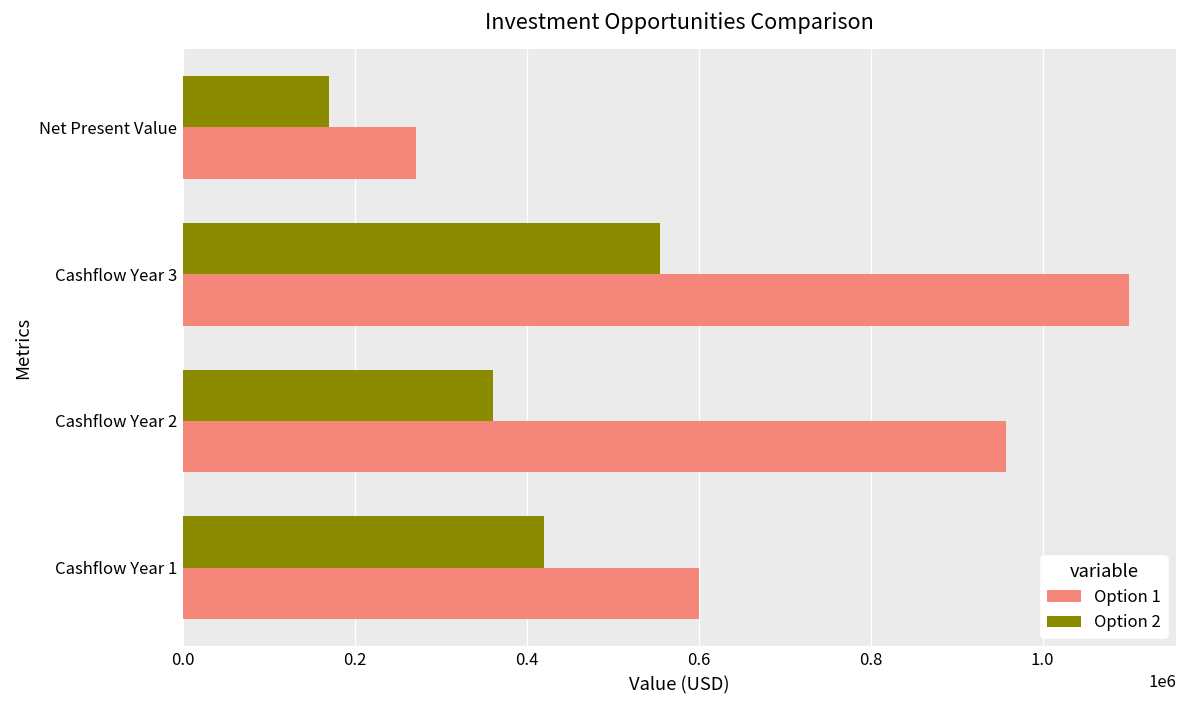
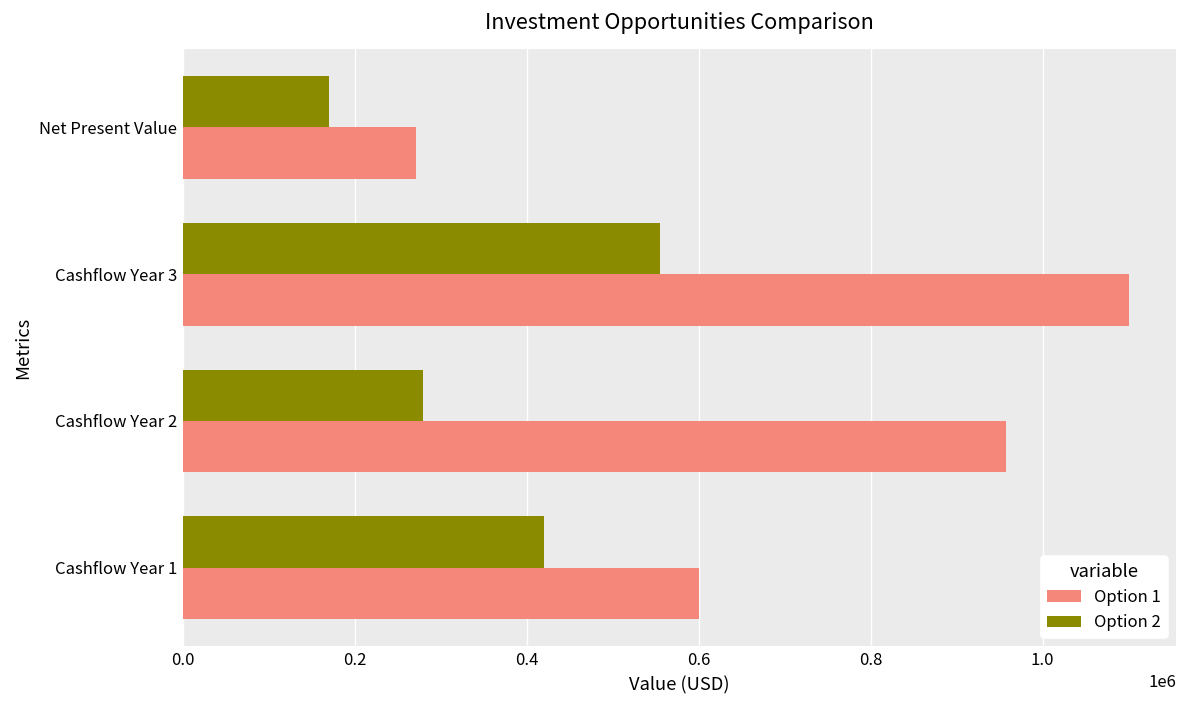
Option 2, Cashflow Year 2: 360000 -> 280000
